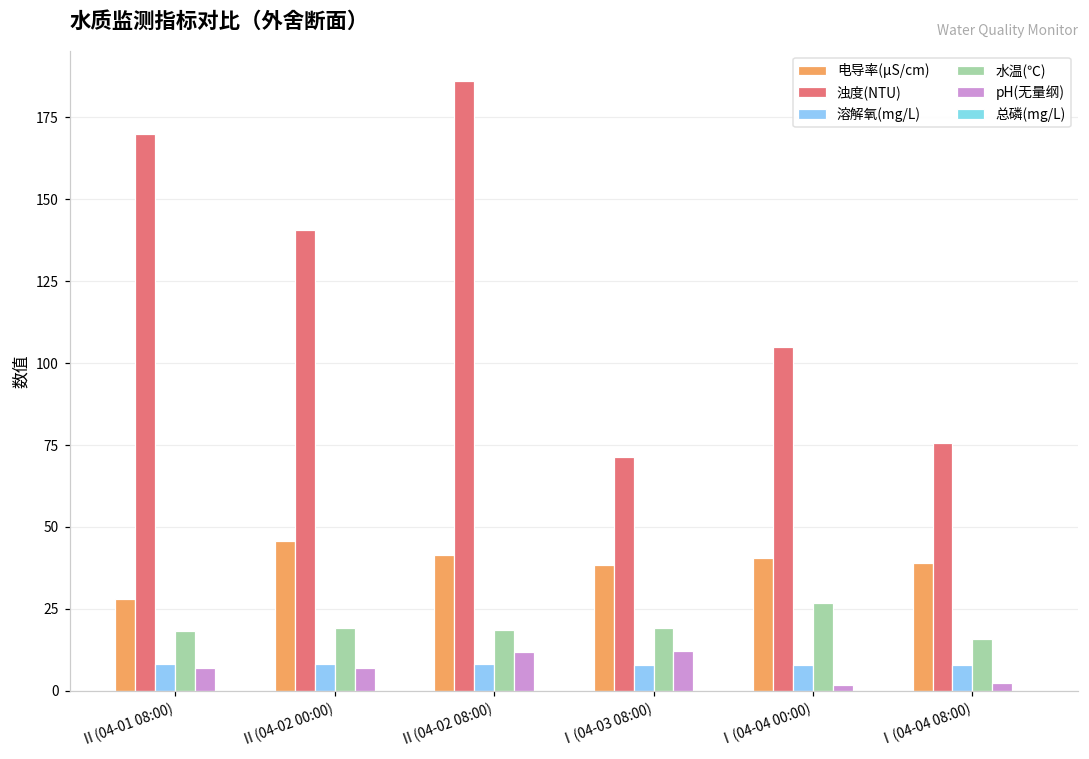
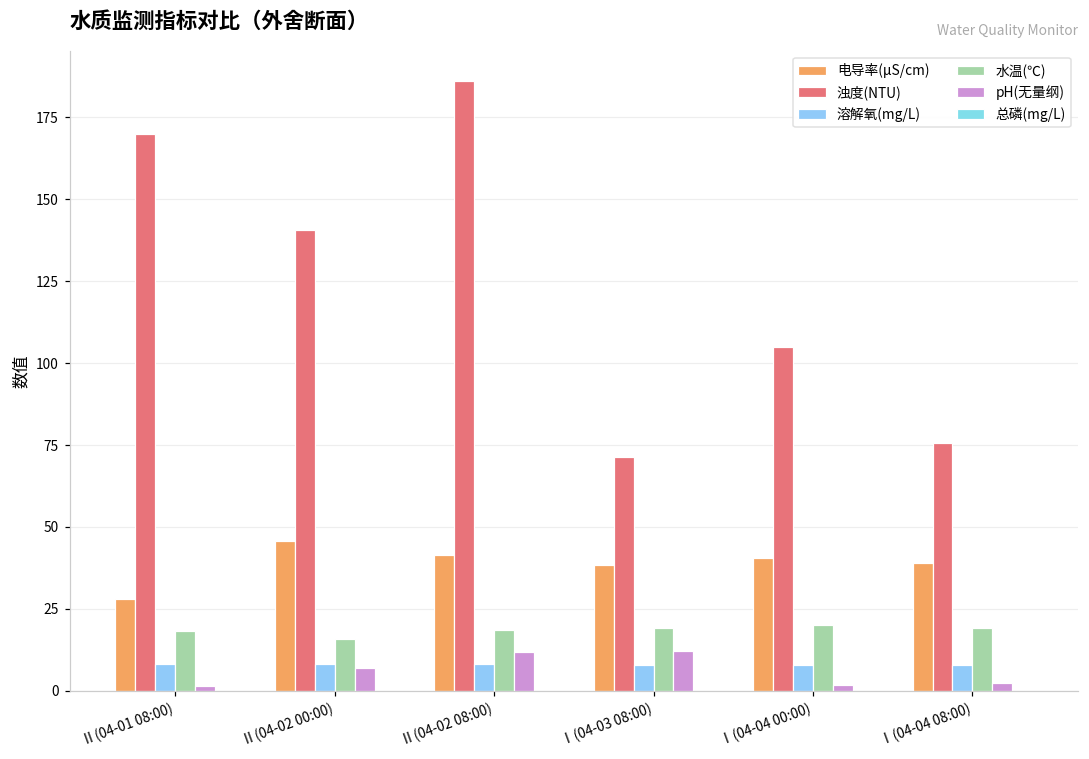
pH(无量纲), Ⅱ(04-01 08:00): 7 -> 2
水温(℃), Ⅱ(04-02 00:00): 19 -> 16
水温(℃), Ⅰ(04-04 00:00): 27 -> 20
水温(℃), Ⅰ(04-04 08:00): 16 -> 19
